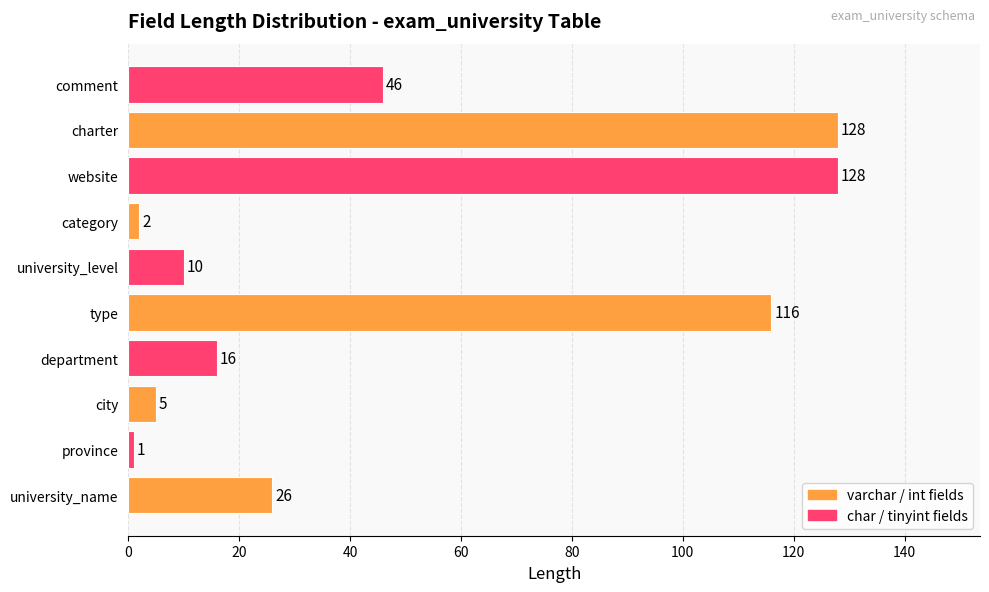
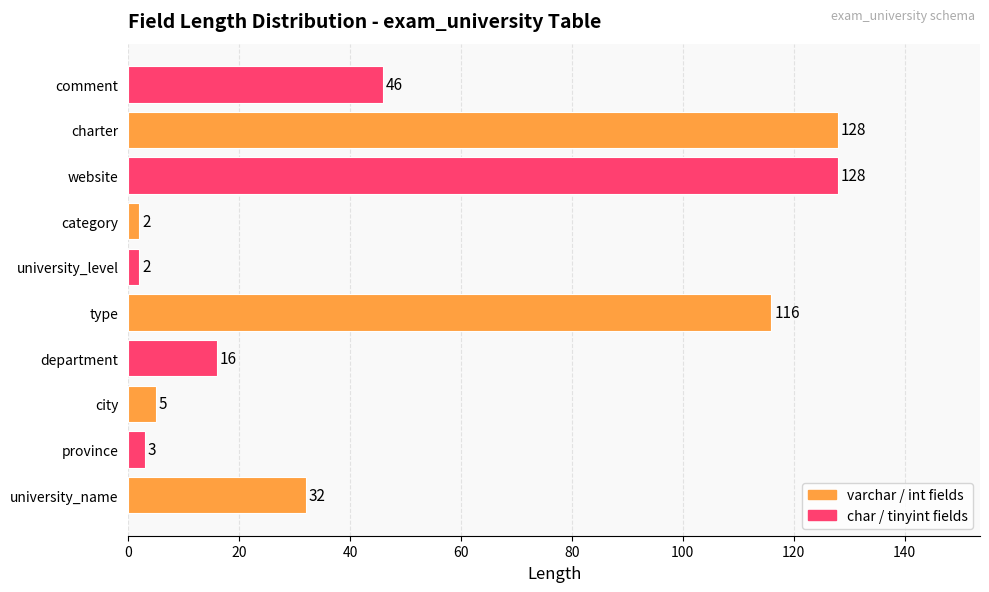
university_level: 10 -> 2
province: 1 -> 3
university_name: 26 -> 32
